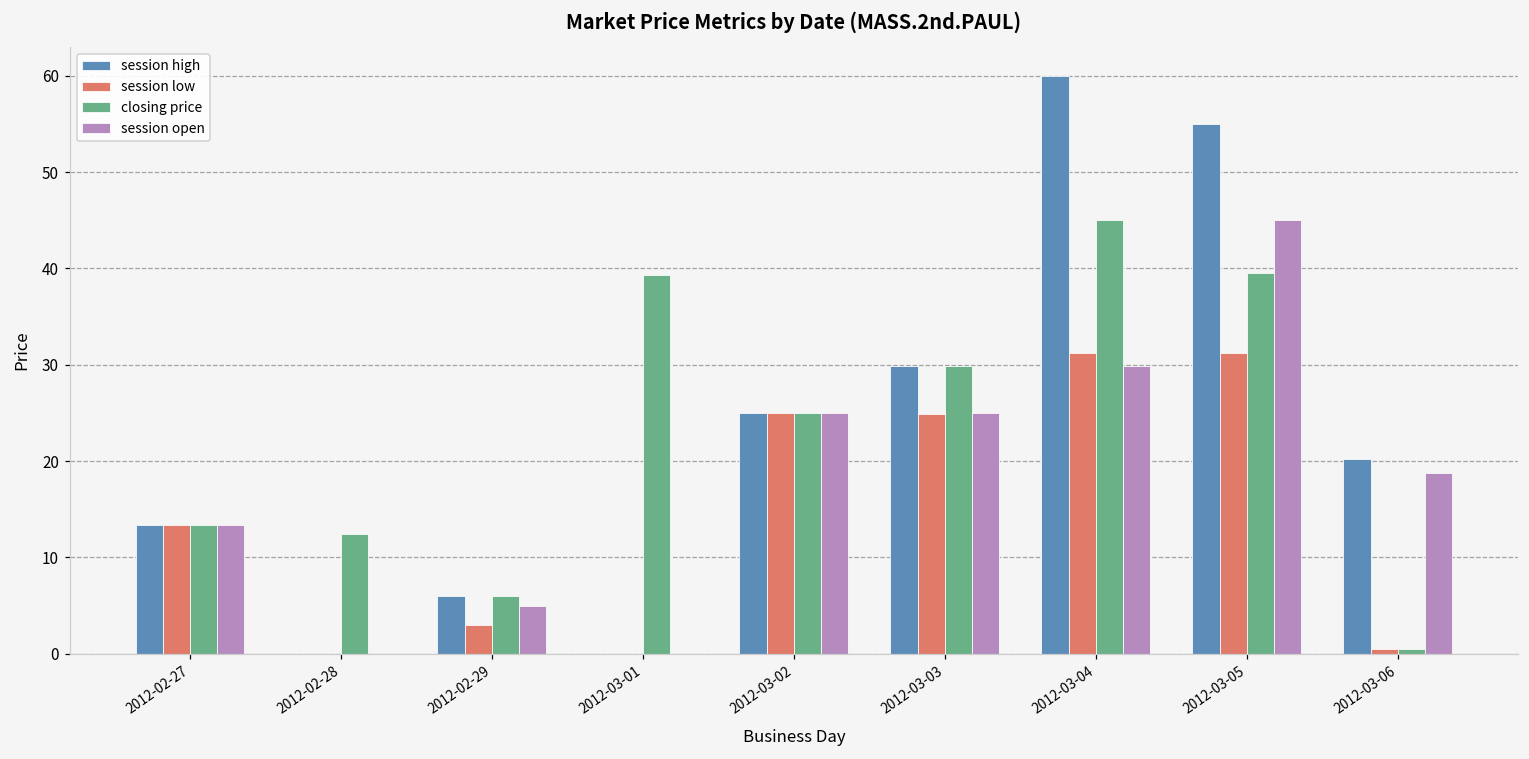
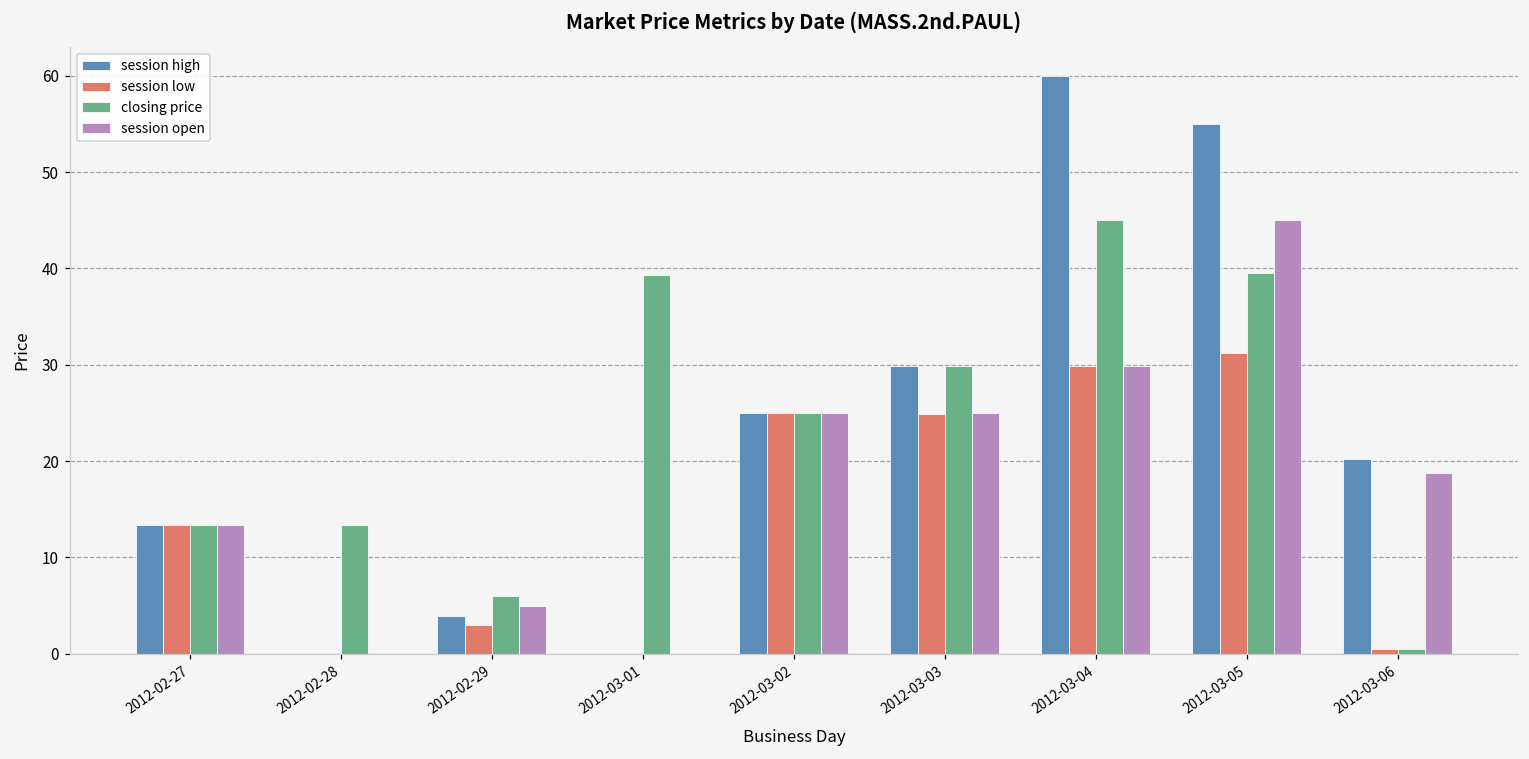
closing price, 2012-02-28: 12 -> 13
session high, 2012-02-29: 6 -> 4
session low, 2012-03-04: 31 -> 30
